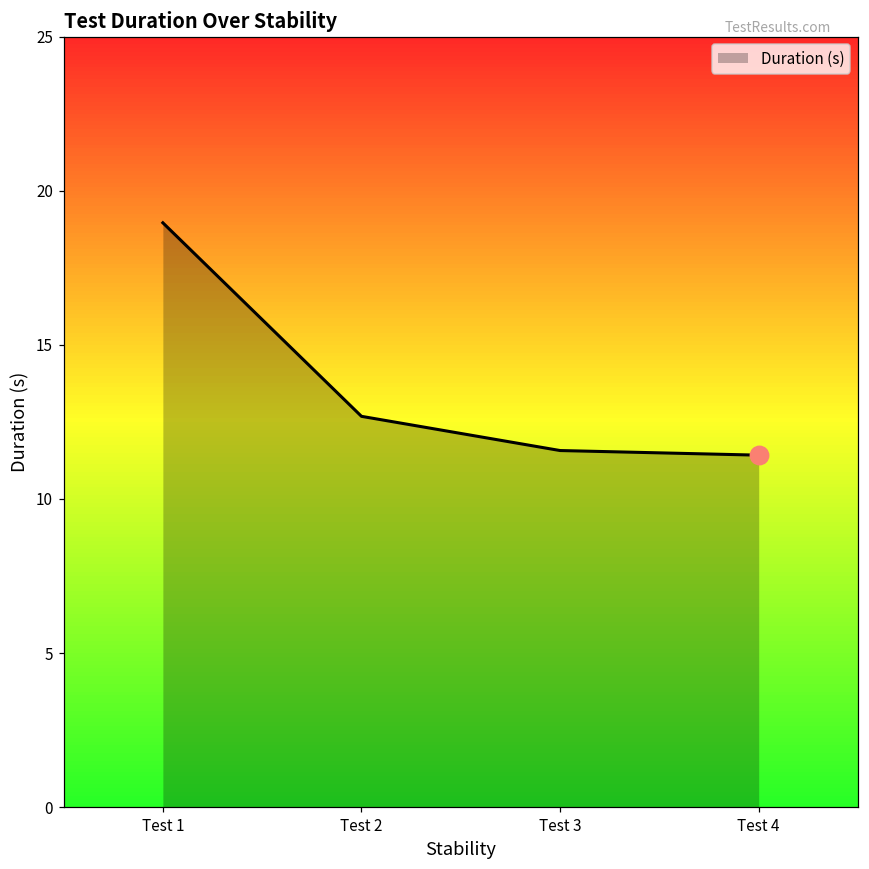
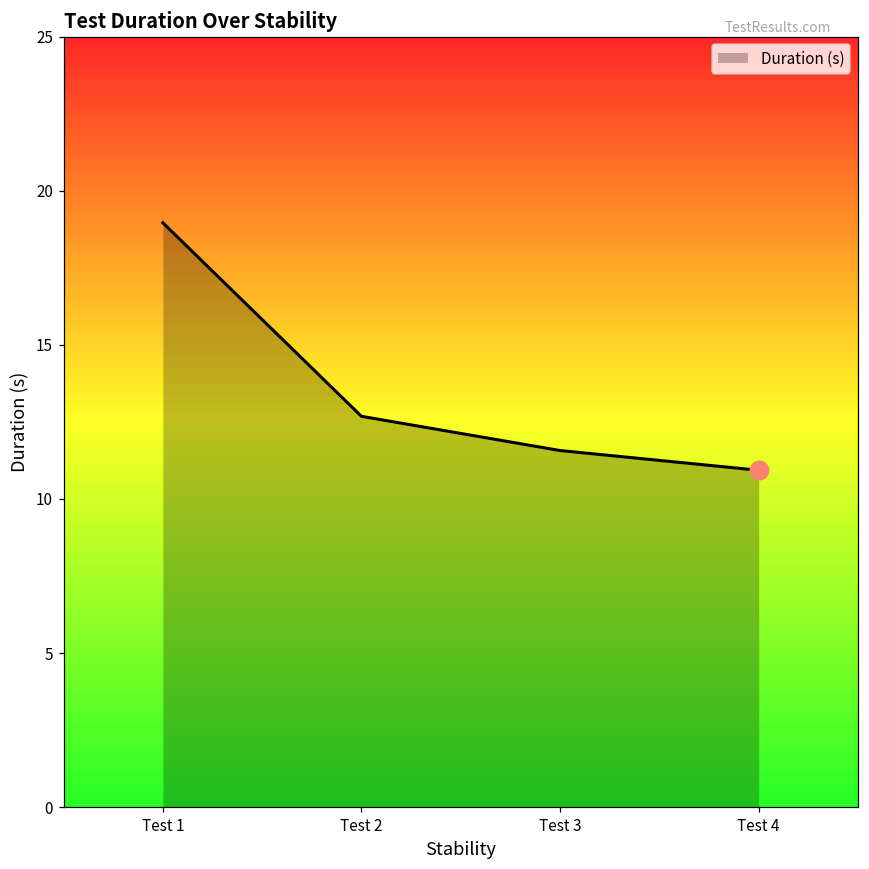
Duration (s), Test 4: 11.4 -> 10.9
